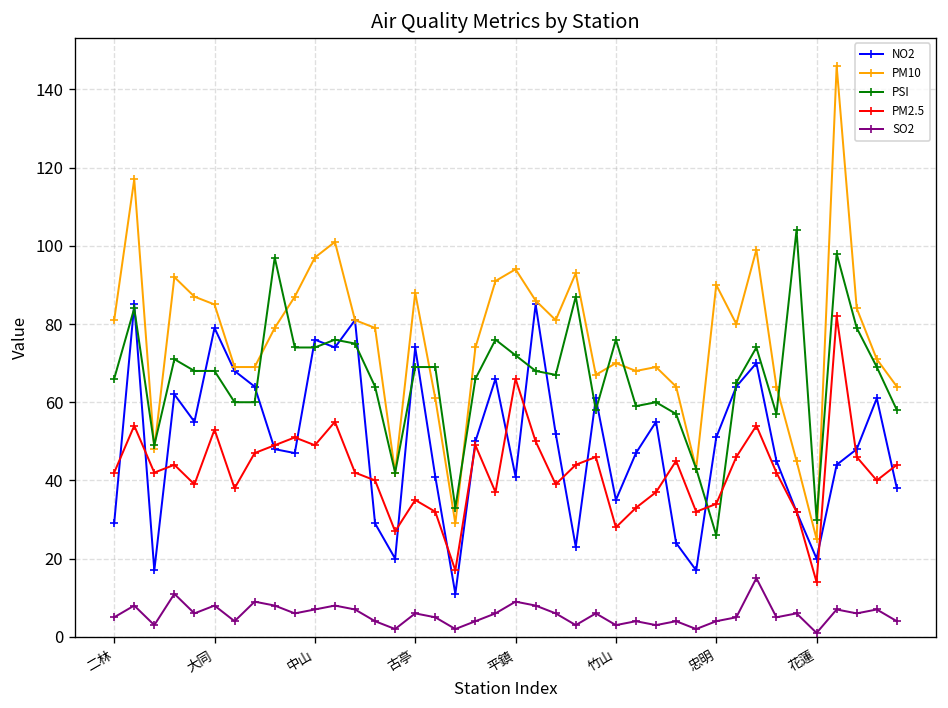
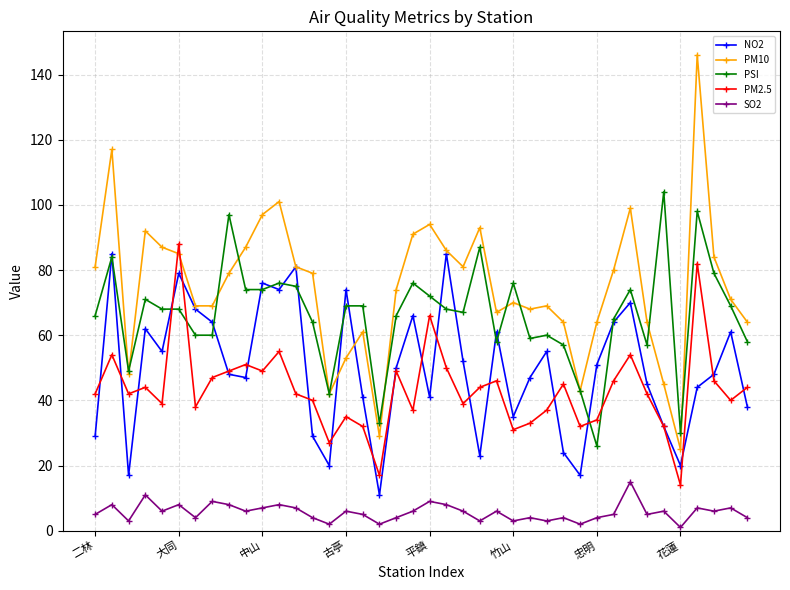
PM2.5, 大同: 53 -> 88
PM10, 古亭: 88 -> 53
PM2.5, 竹山: 28 -> 31
PM10, 忠明: 90 -> 64
